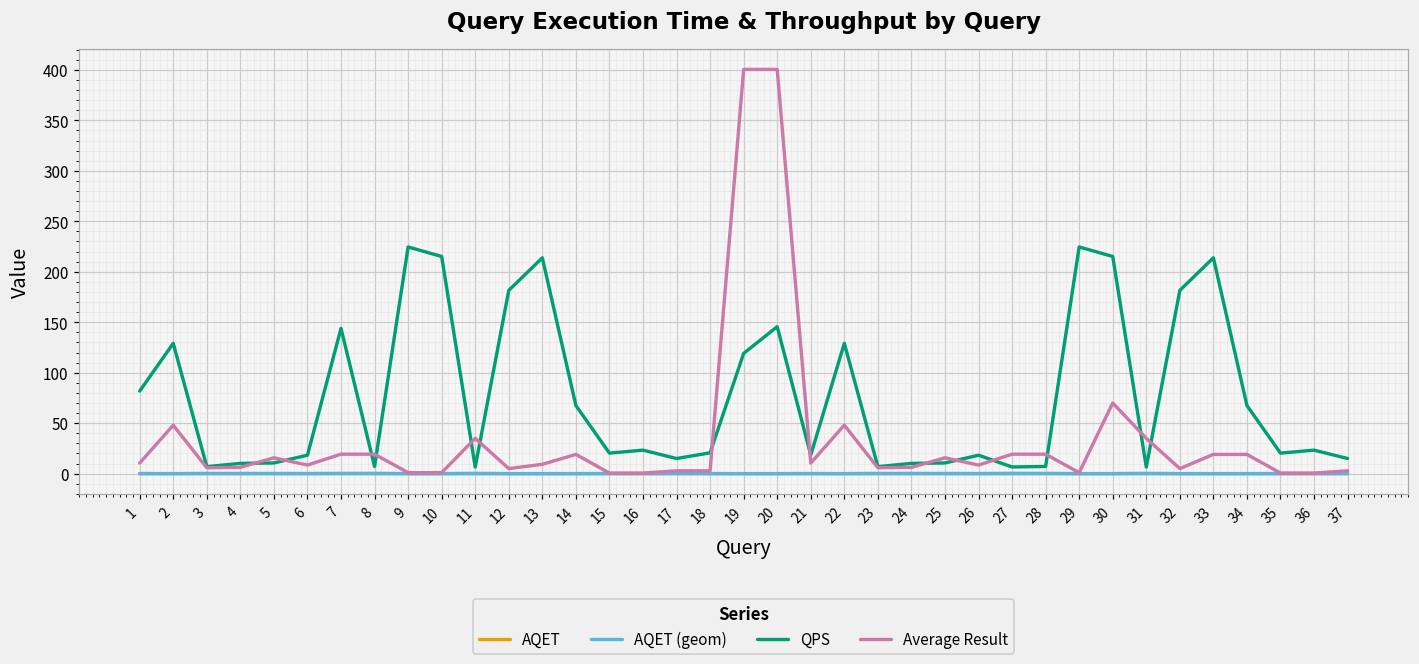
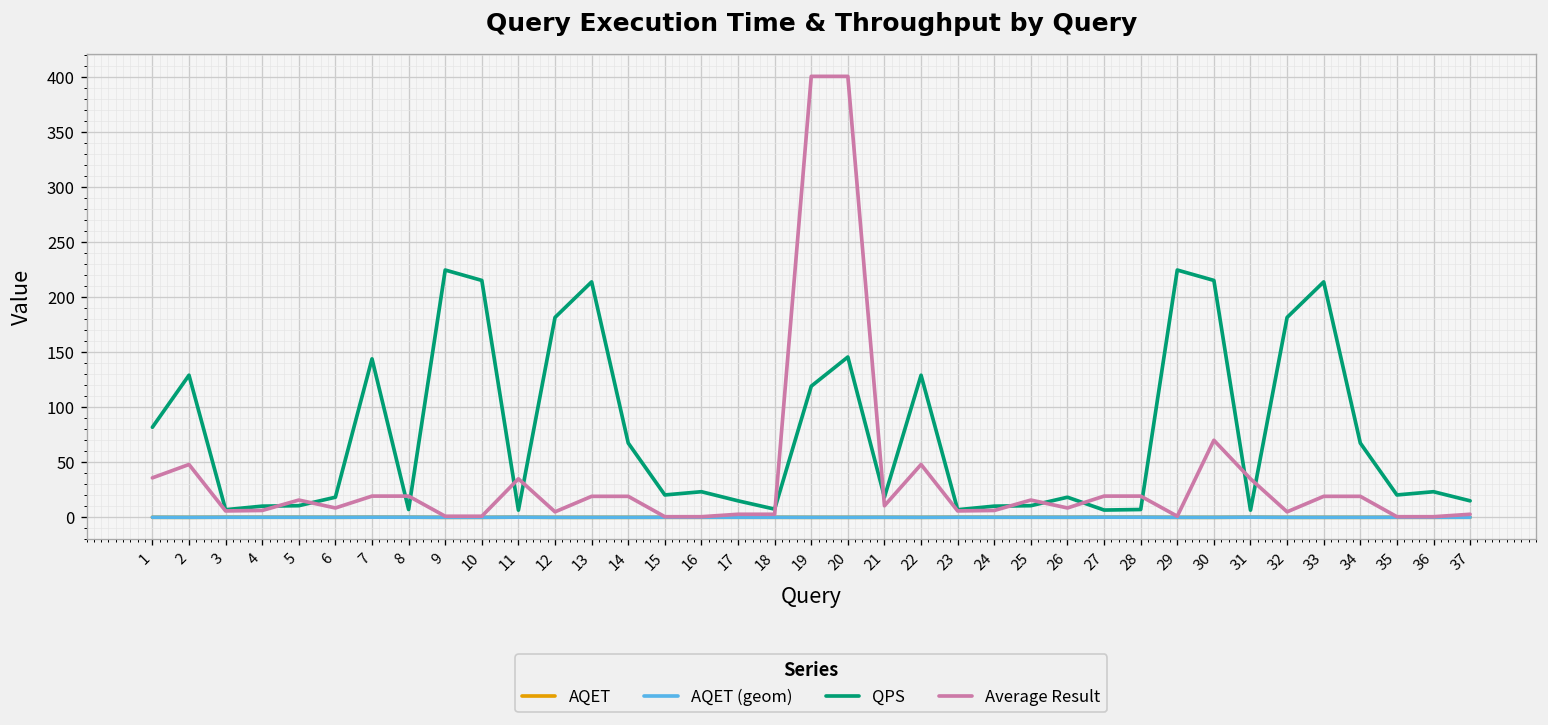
Average Result, 1: 10 -> 40
Average Result, 13: 10 -> 20
QPS, 18: 20 -> 10
